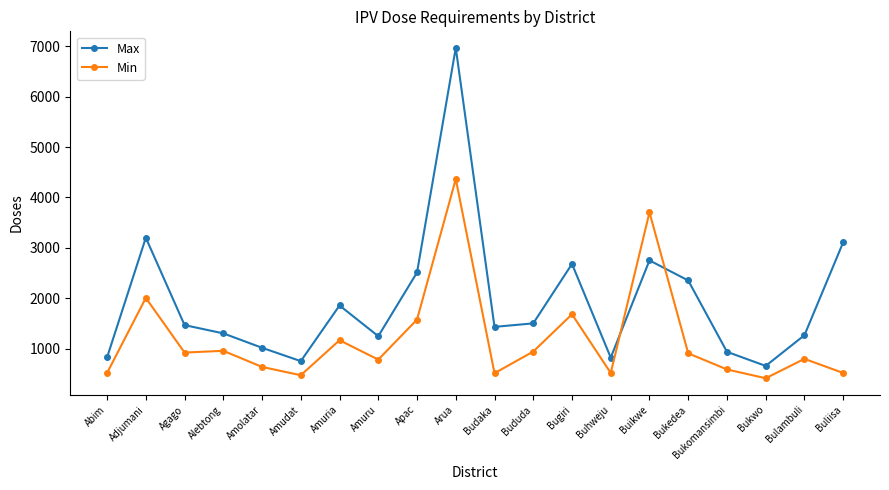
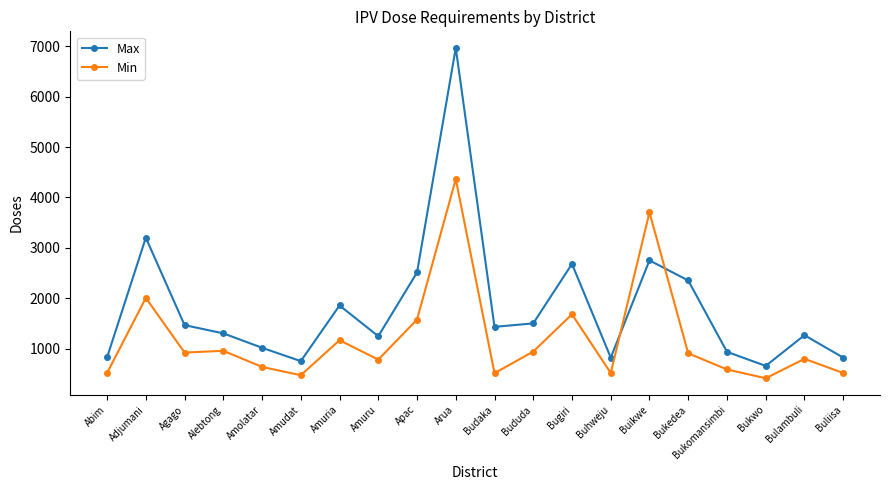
Max, Buliisa: 3100 -> 800
